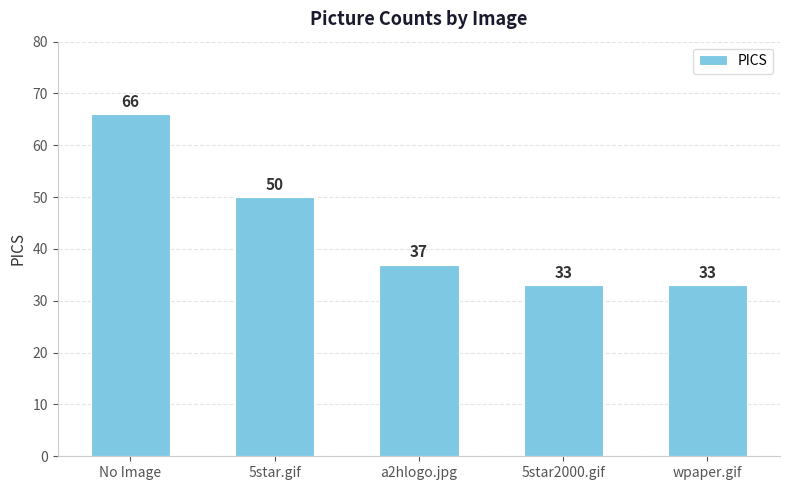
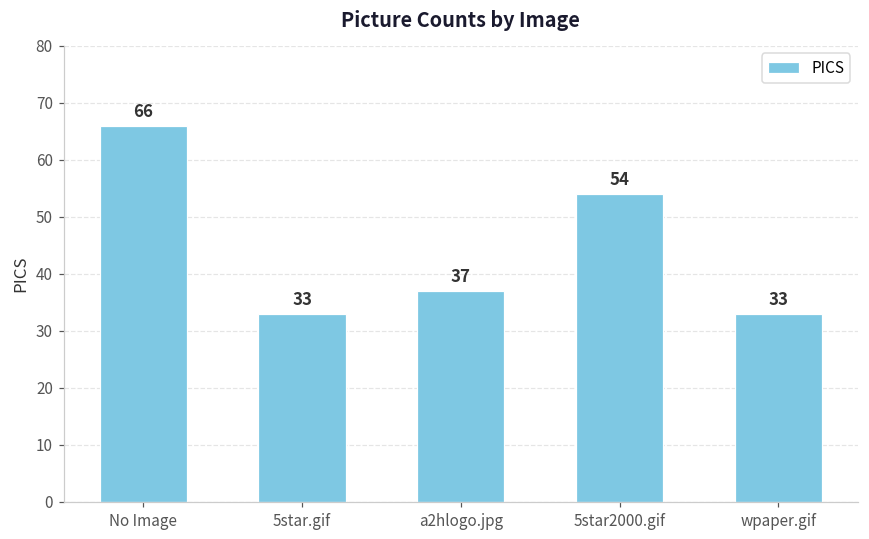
5star.gif: 50 -> 33
5star2000.gif: 33 -> 54
